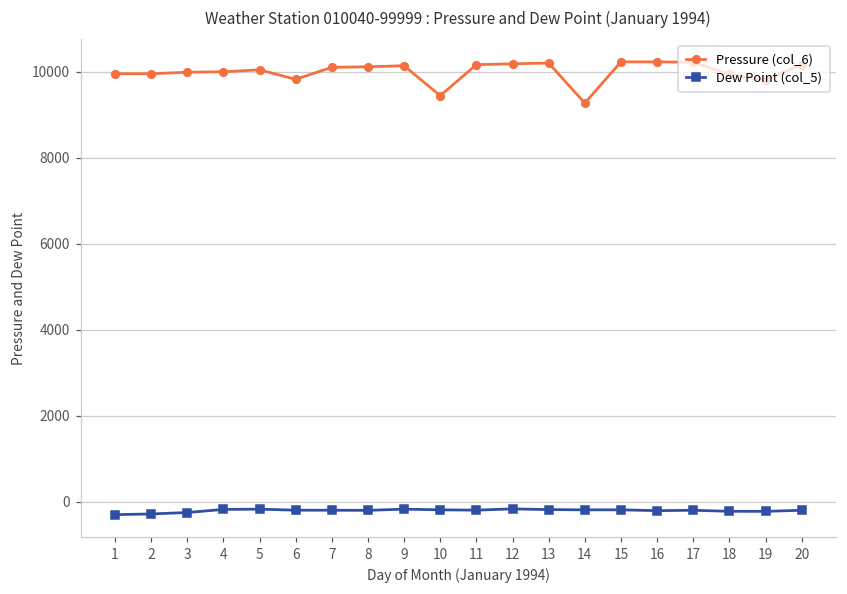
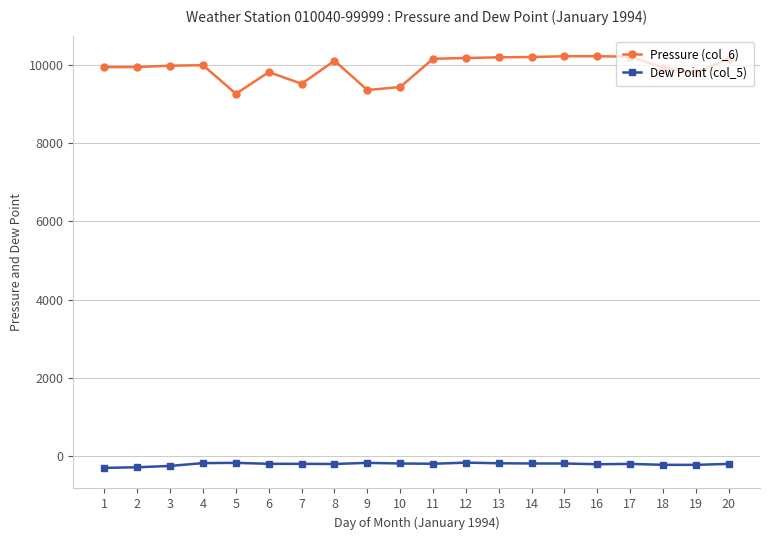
Pressure (col_6), 5: 10000 -> 9300
Pressure (col_6), 7: 10100 -> 9500
Pressure (col_6), 9: 10100 -> 9400
Pressure (col_6), 14: 9300 -> 10200
